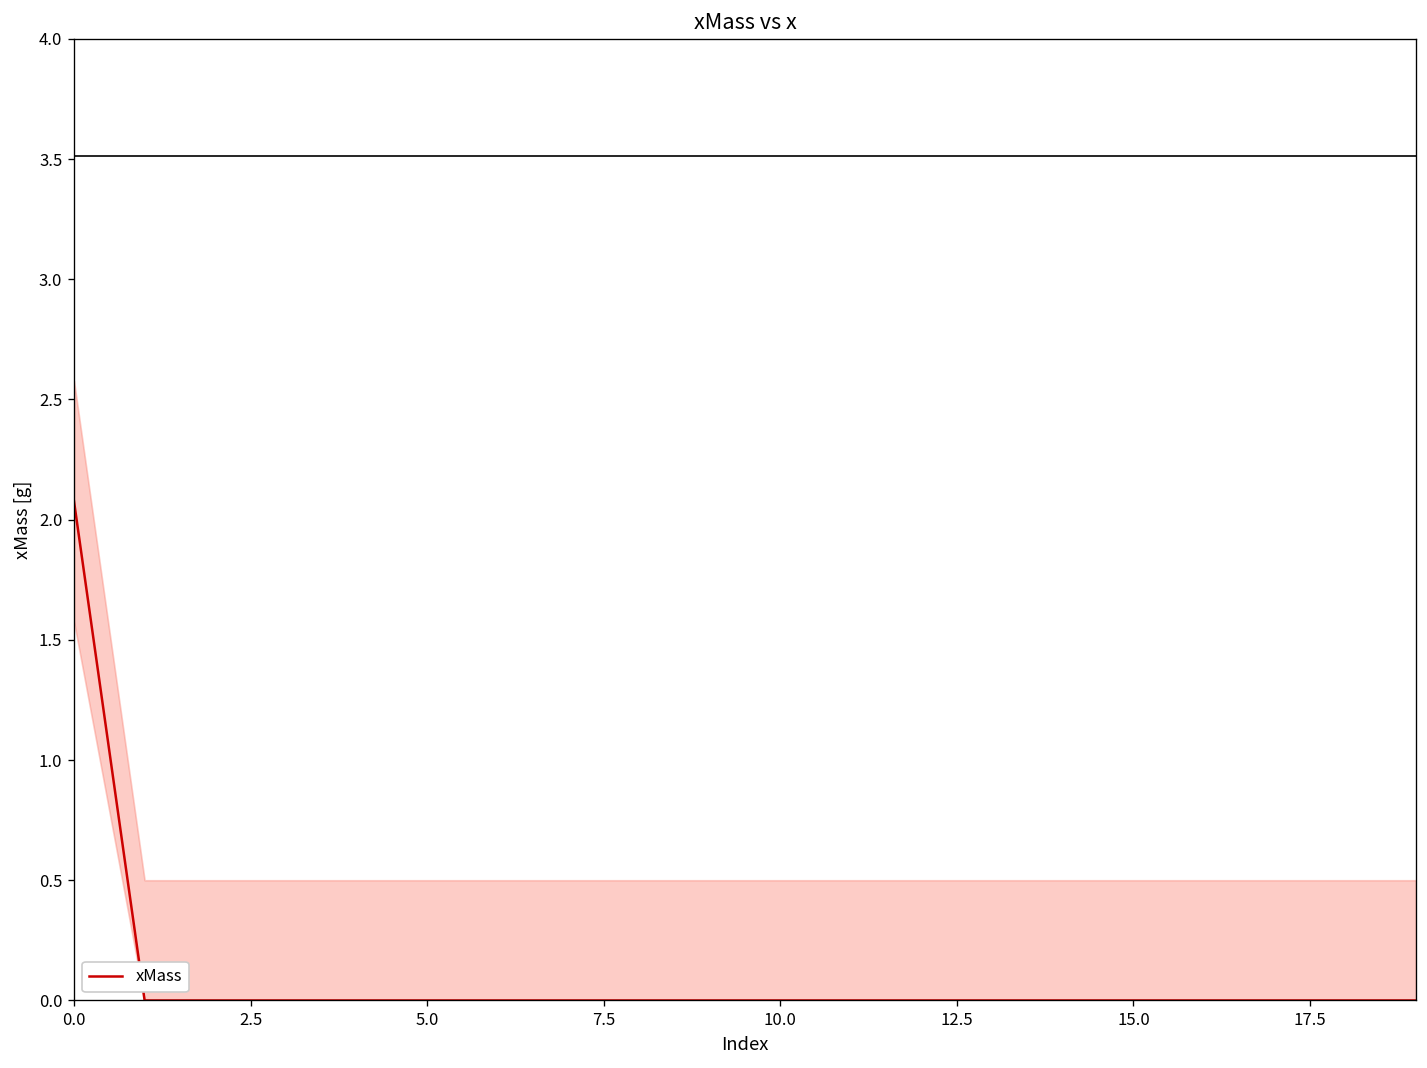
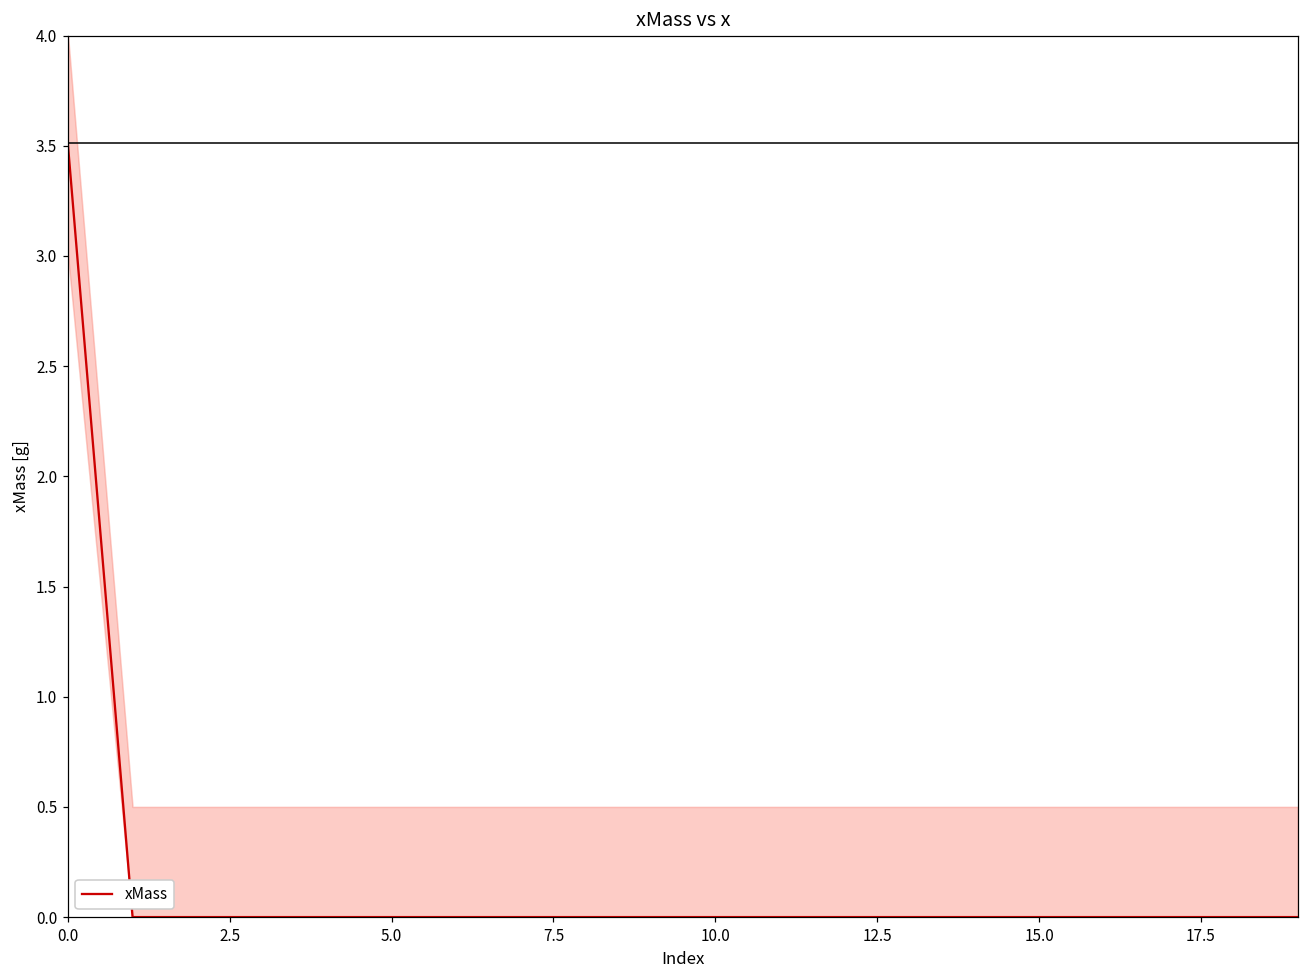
xMass, 0.0: 2.08 -> 3.51
